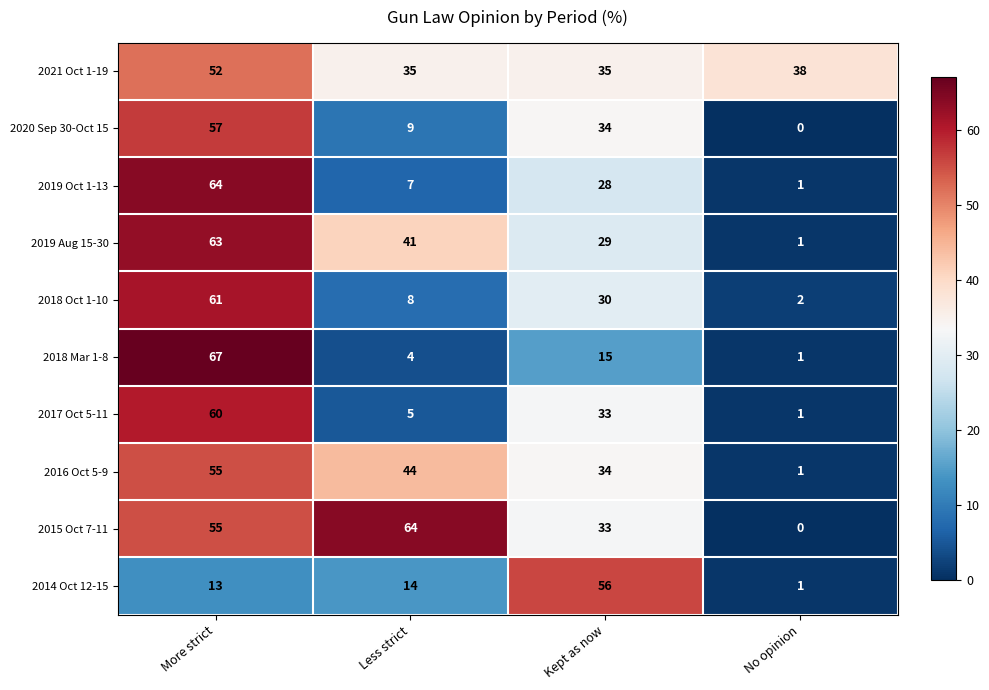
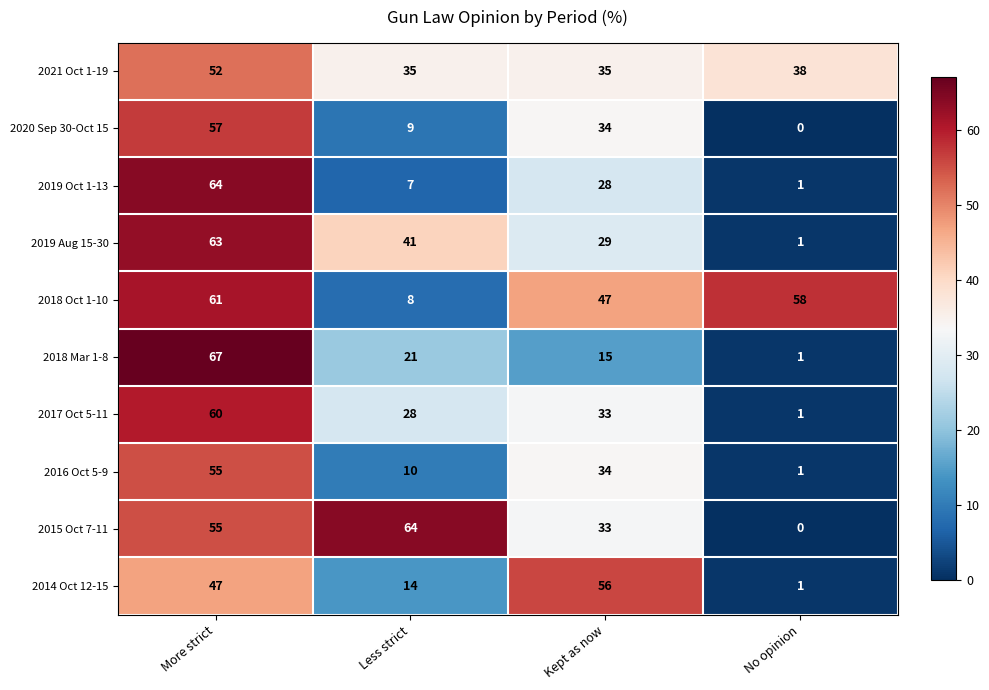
2018 Oct 1-10, Kept as now: 30 -> 47
2018 Oct 1-10, No opinion: 2 -> 58
2018 Mar 1-8, Less strict: 4 -> 21
2017 Oct 5-11, Less strict: 5 -> 28
2016 Oct 5-9, Less strict: 44 -> 10
2014 Oct 12-15, More strict: 13 -> 47
